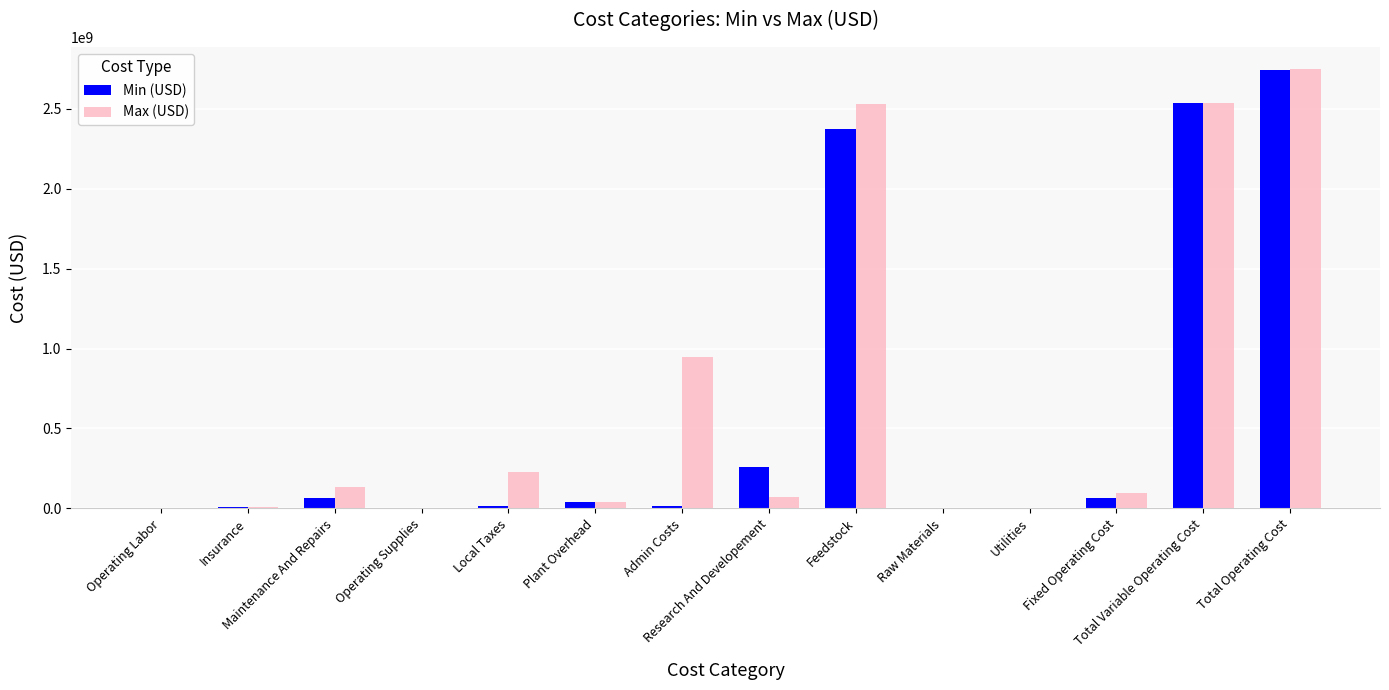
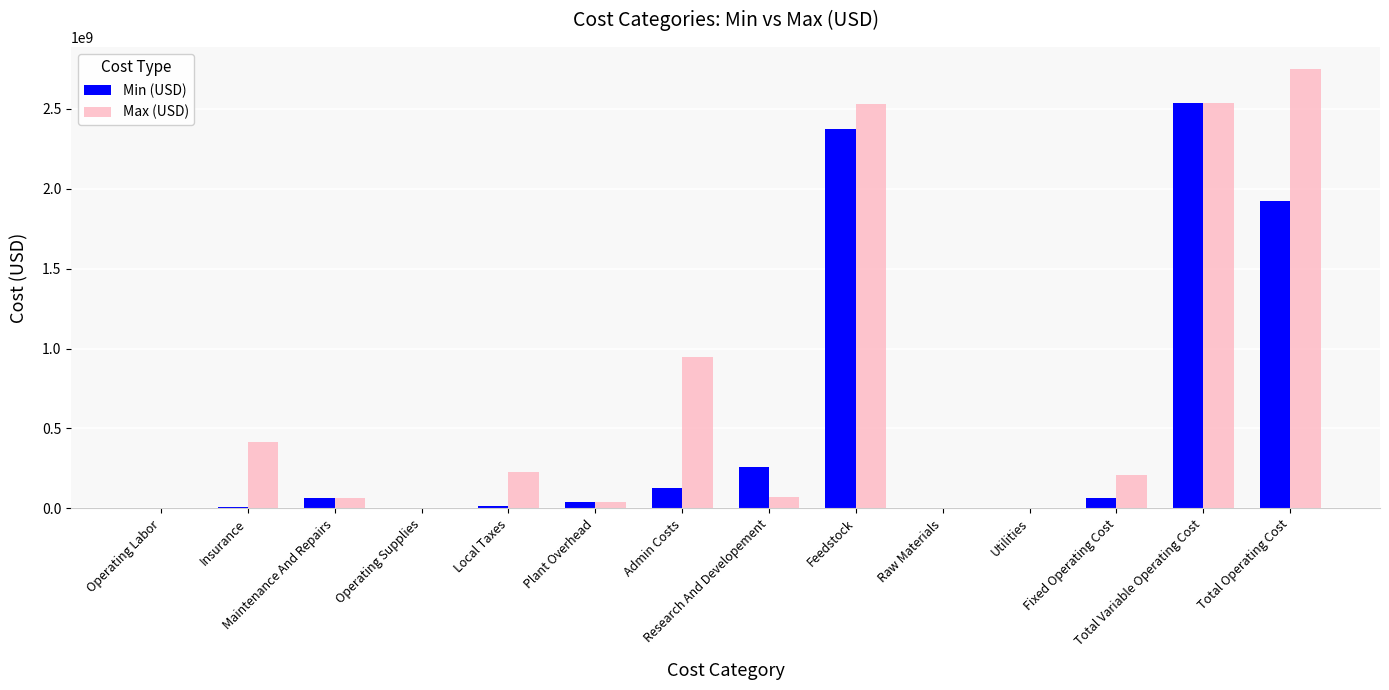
Max (USD), Insurance: 10000000 -> 420000000
Max (USD), Maintenance And Repairs: 140000000 -> 70000000
Min (USD), Admin Costs: 10000000 -> 130000000
Max (USD), Fixed Operating Cost: 100000000 -> 210000000
Min (USD), Total Operating Cost: 2740000000 -> 1920000000
